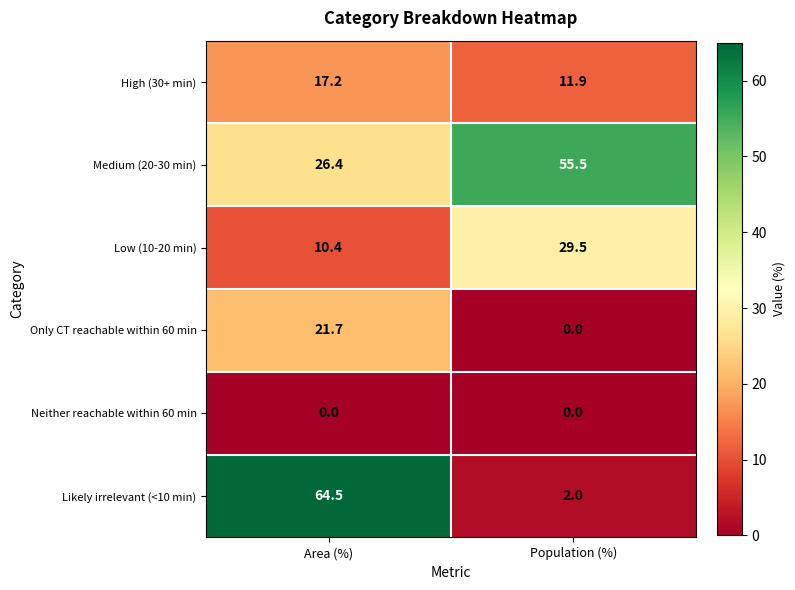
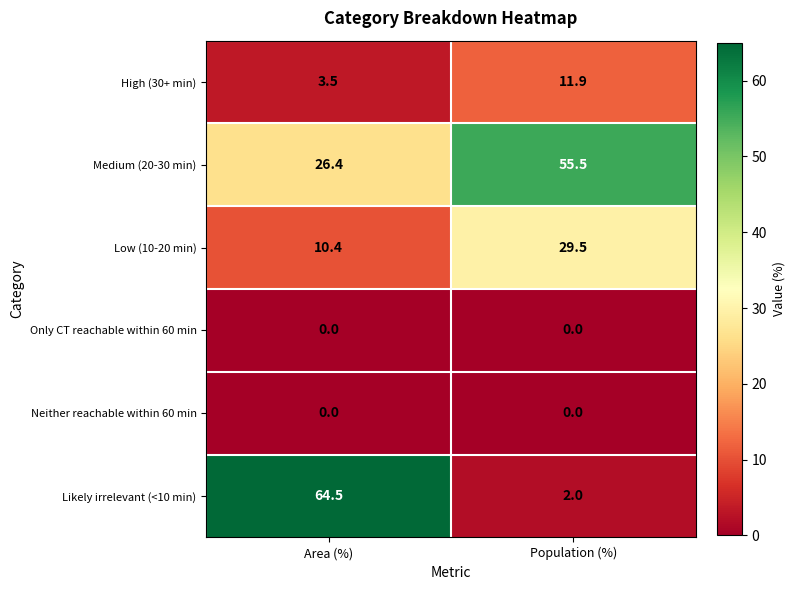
High (30+ min), Area (%): 17.2 -> 3.5
Only CT reachable within 60 min, Area (%): 21.7 -> 0.0
